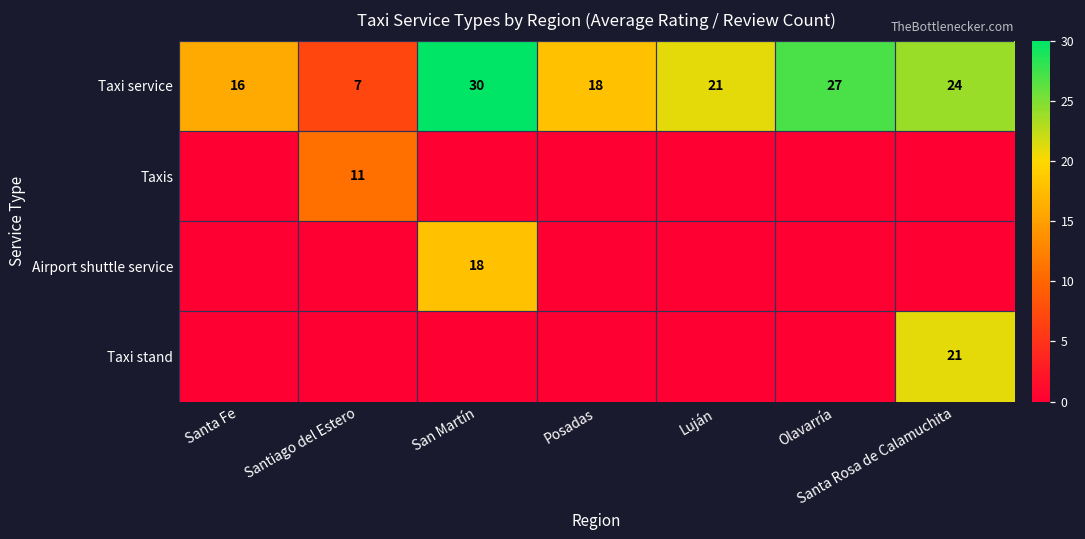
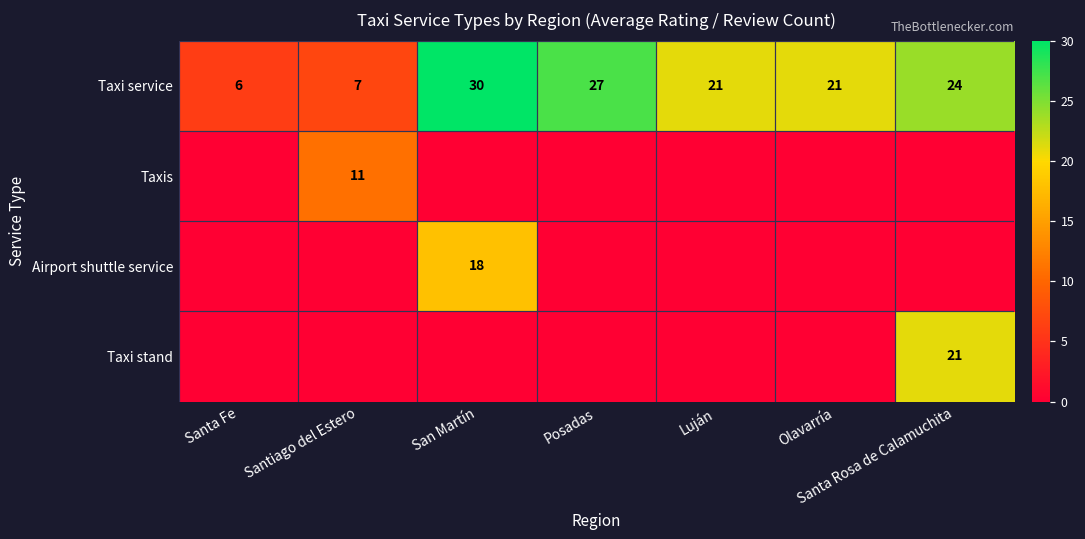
Taxi service, Santa Fe: 16 -> 6
Taxi service, Posadas: 18 -> 27
Taxi service, Olavarría: 27 -> 21
